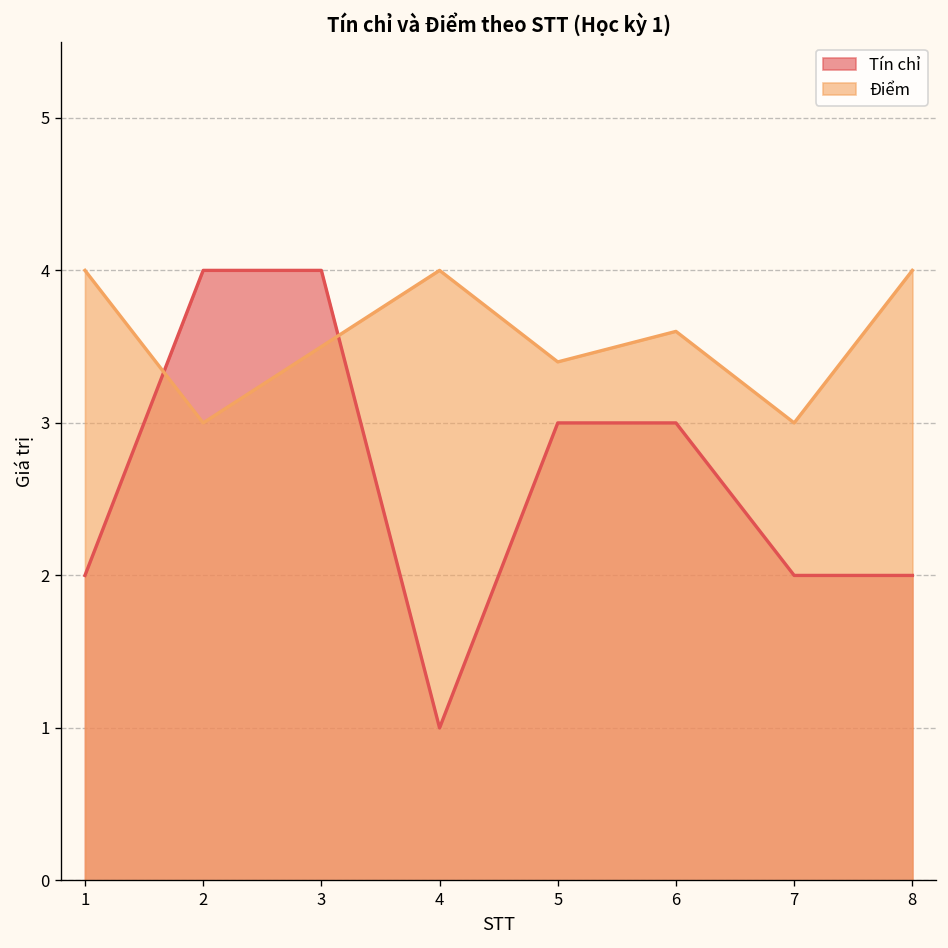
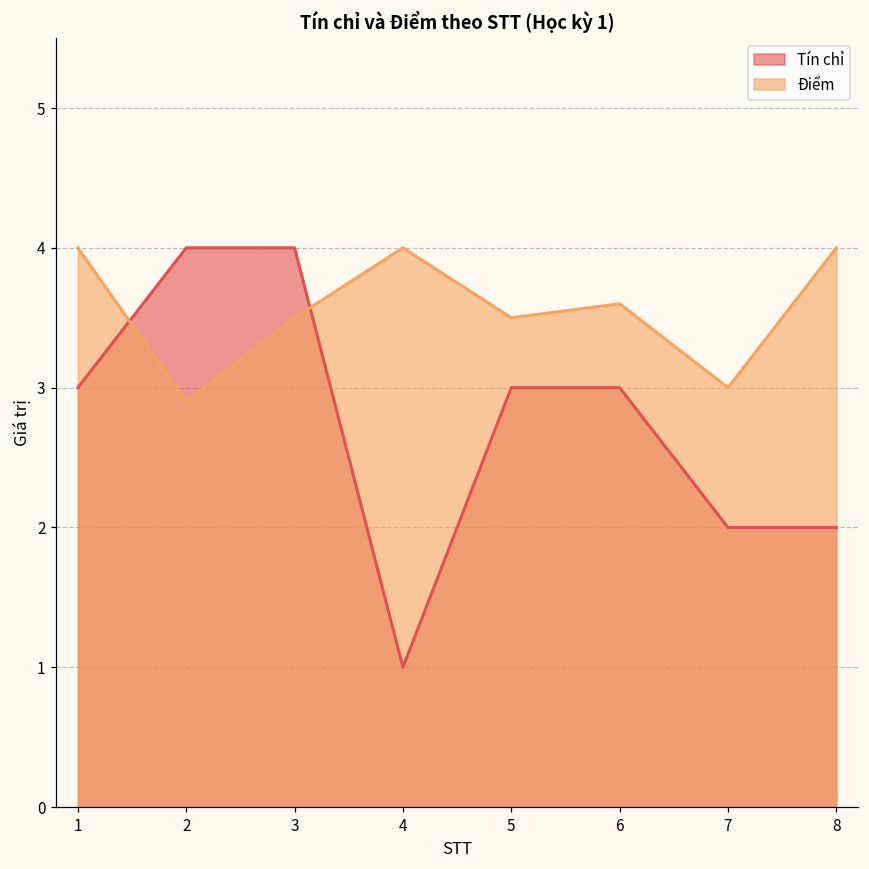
Tín chỉ, 1: 2 -> 3
Điểm, 2: 3.0 -> 2.9
Điểm, 5: 3.4 -> 3.5
